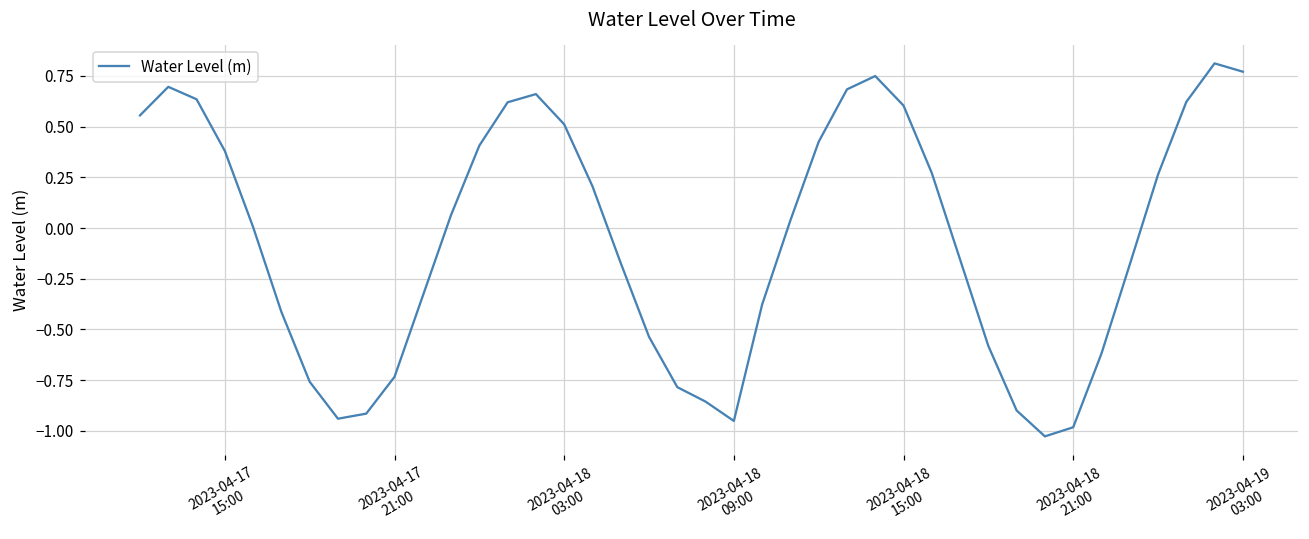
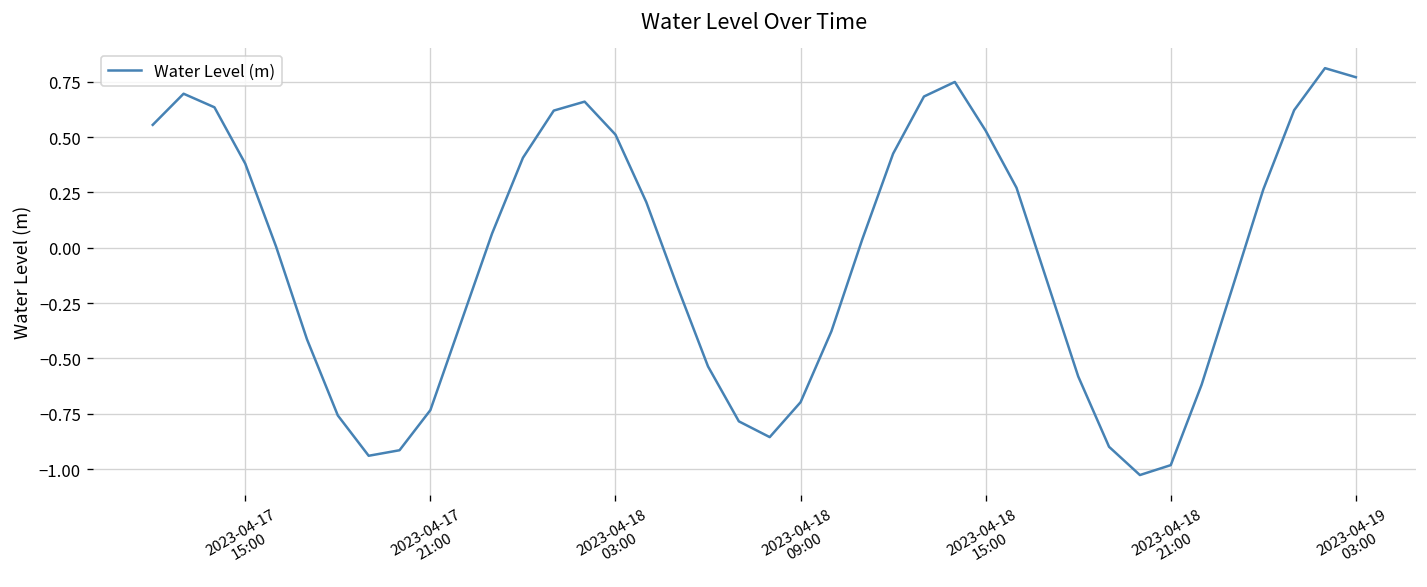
2023-04-18 09:00: -0.95 -> -0.70
2023-04-18 15:00: 0.60 -> 0.53
